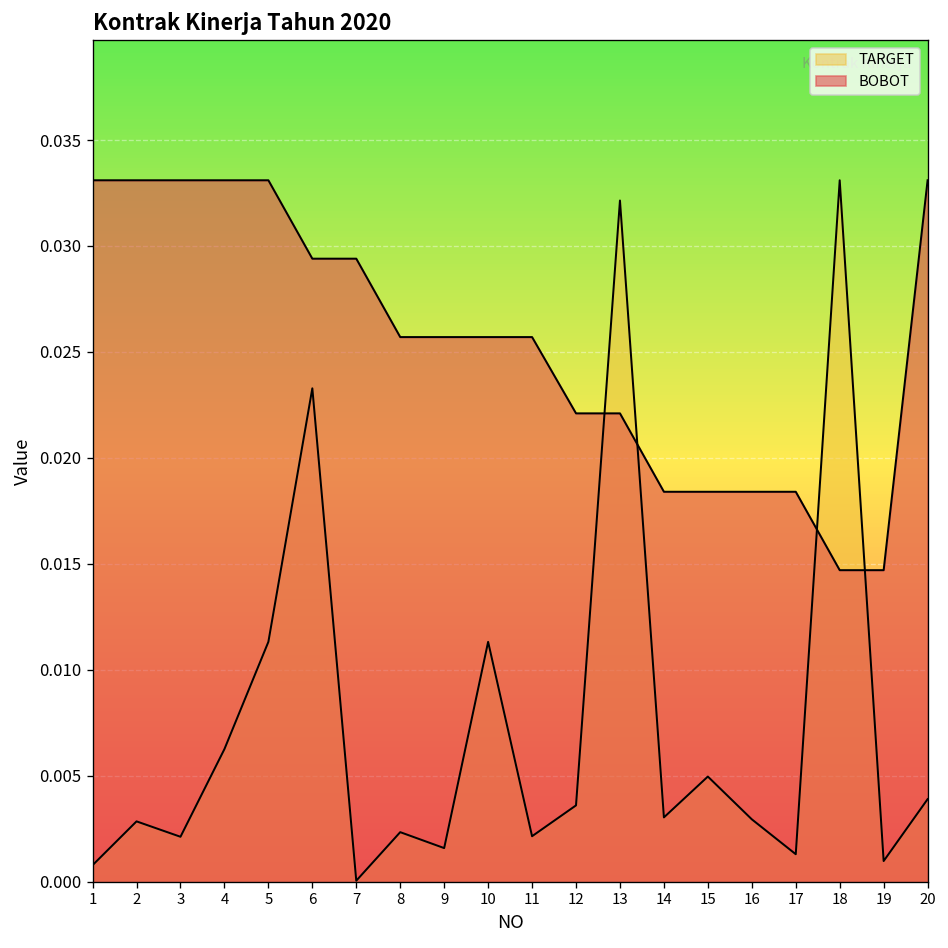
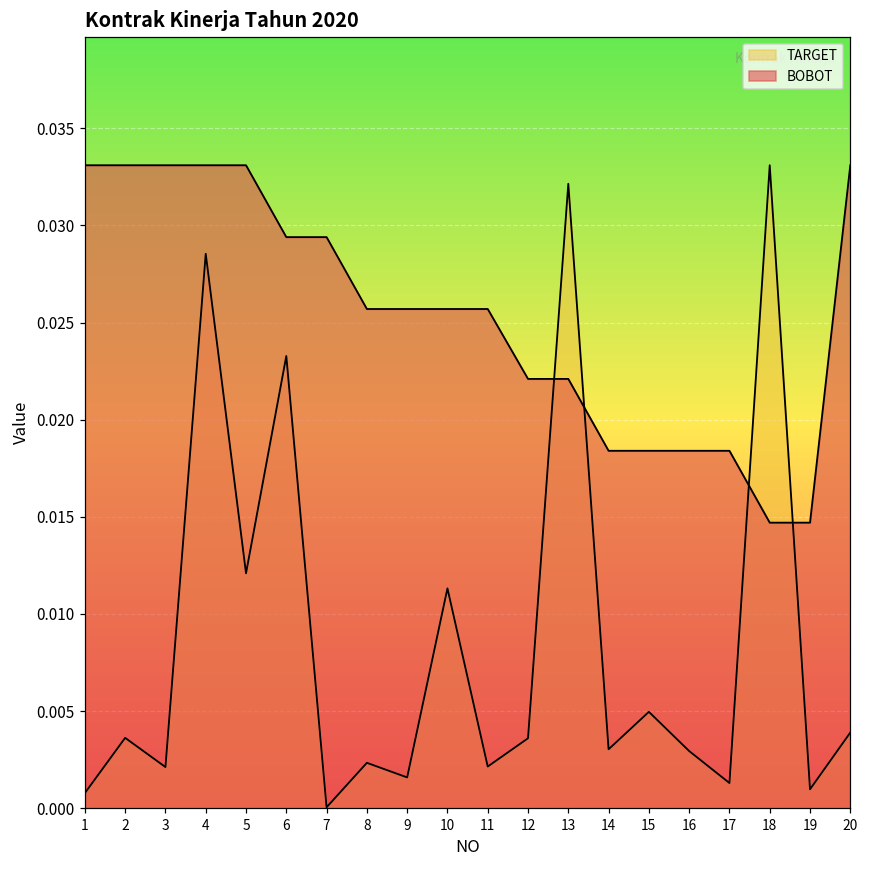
TARGET, 2: 0.0028 -> 0.0036
TARGET, 4: 0.0063 -> 0.0285
TARGET, 5: 0.0113 -> 0.0121
